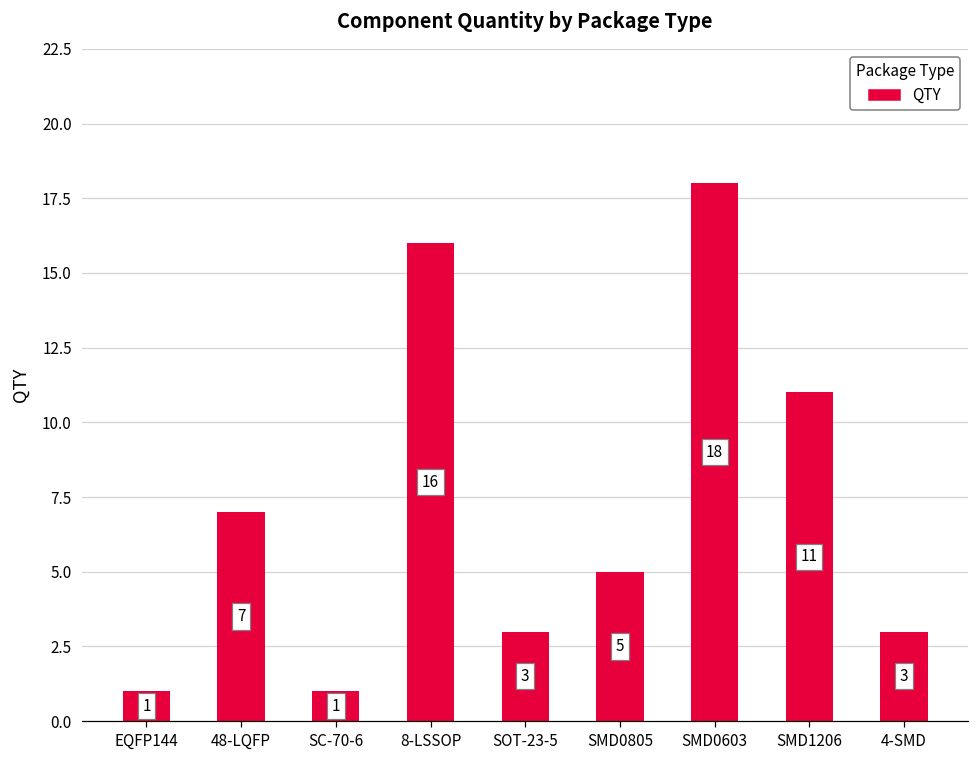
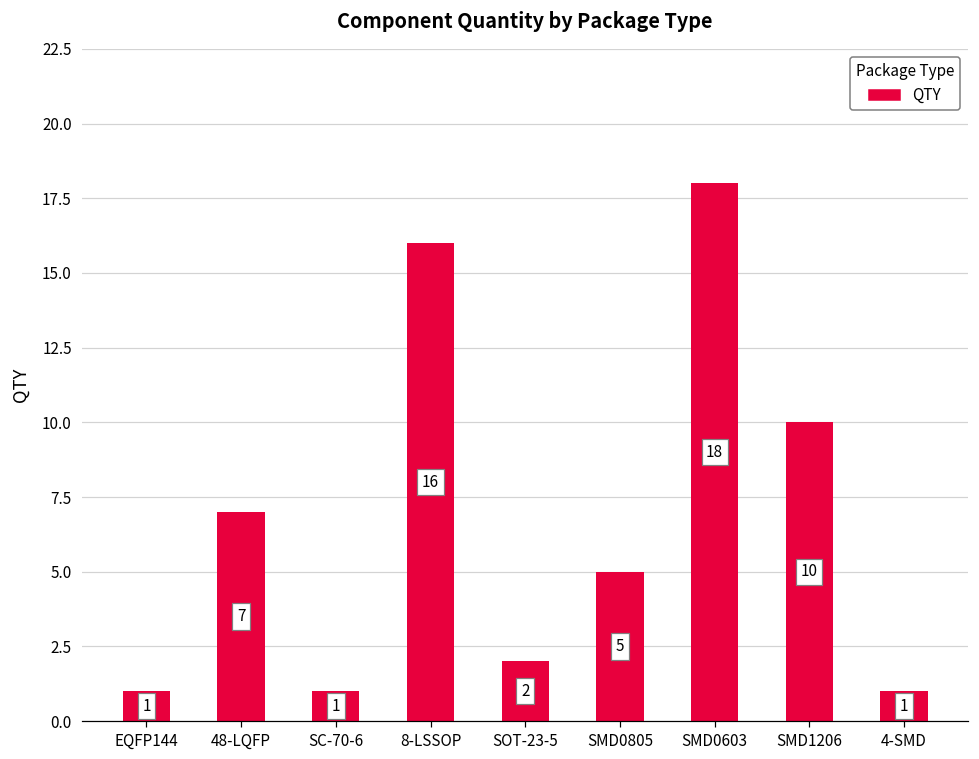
SOT-23-5: 3 -> 2
SMD1206: 11 -> 10
4-SMD: 3 -> 1
